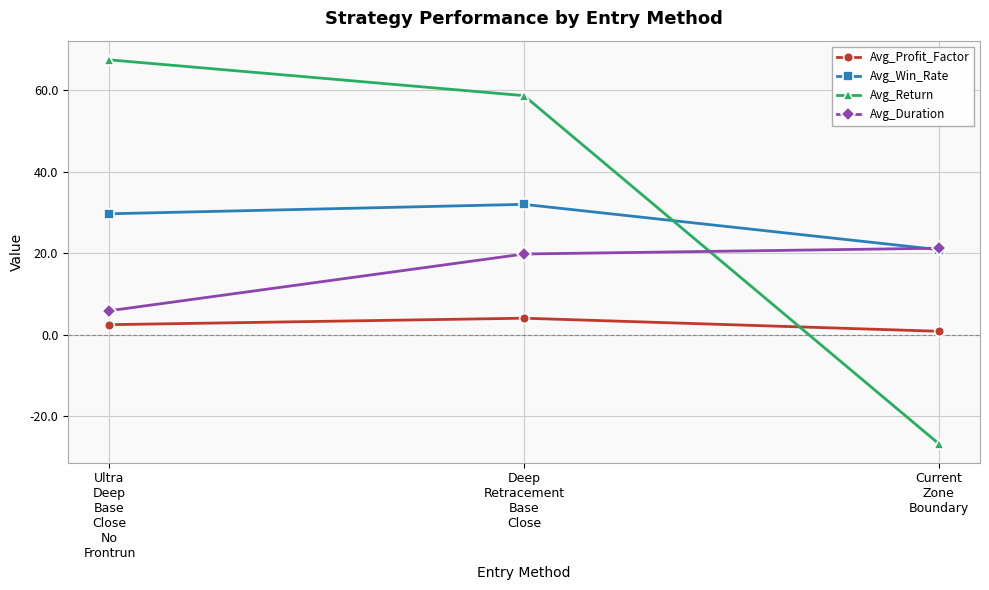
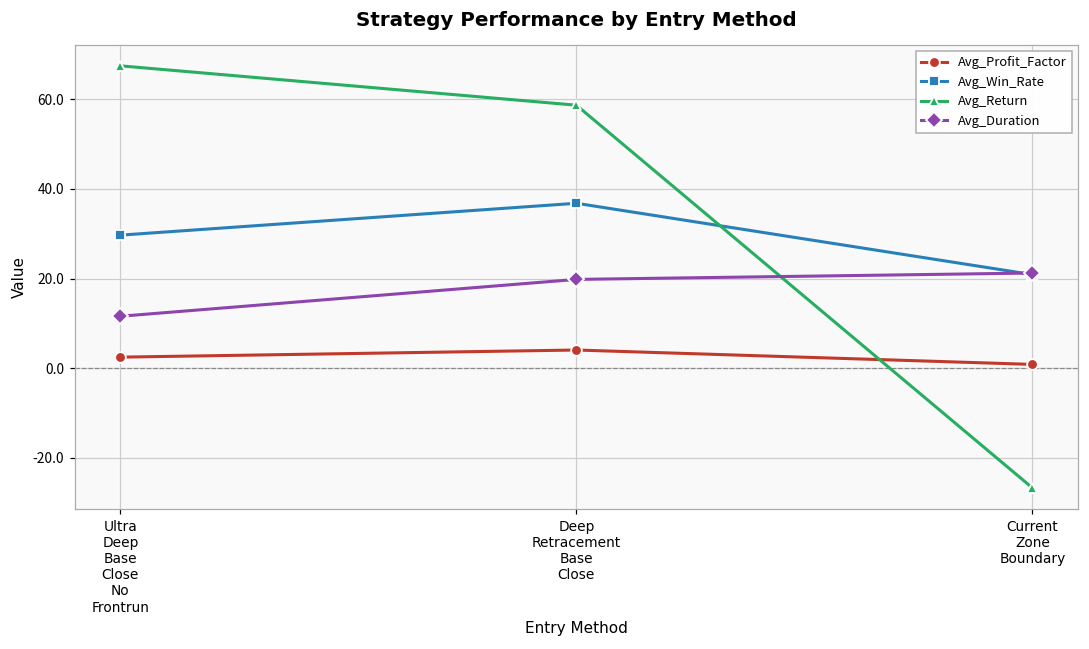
Avg_Duration, Ultra Deep Base Close No Frontrun: 6 -> 12
Avg_Win_Rate, Deep Retracement Base Close: 32 -> 37
